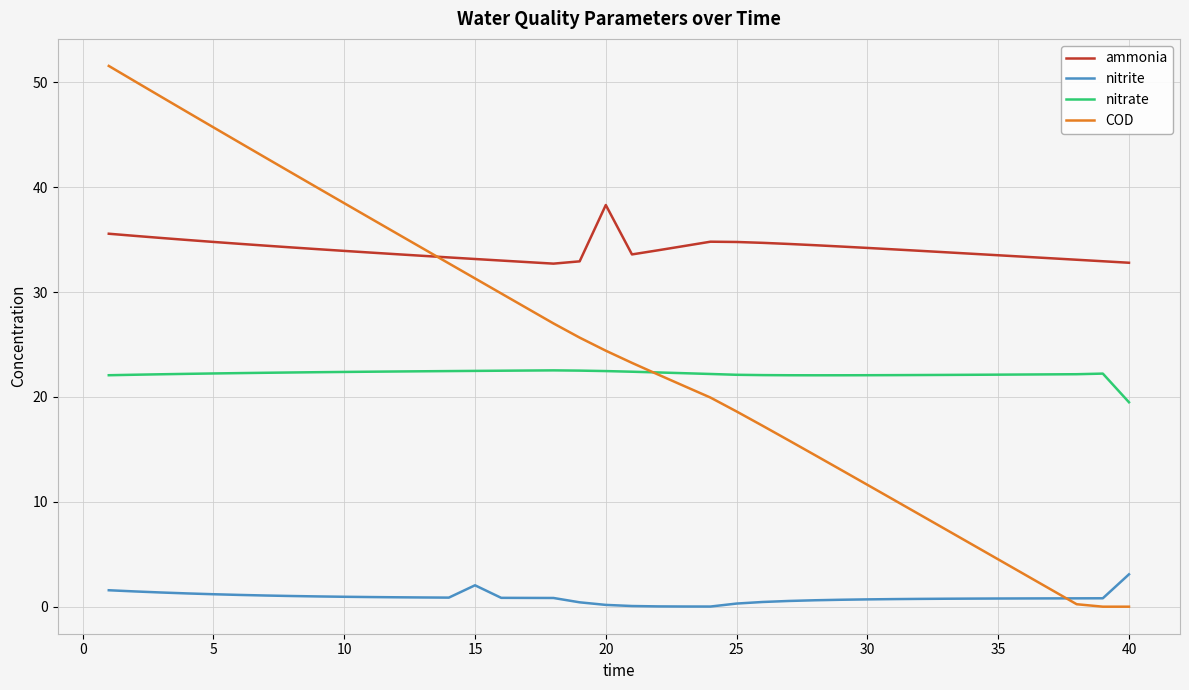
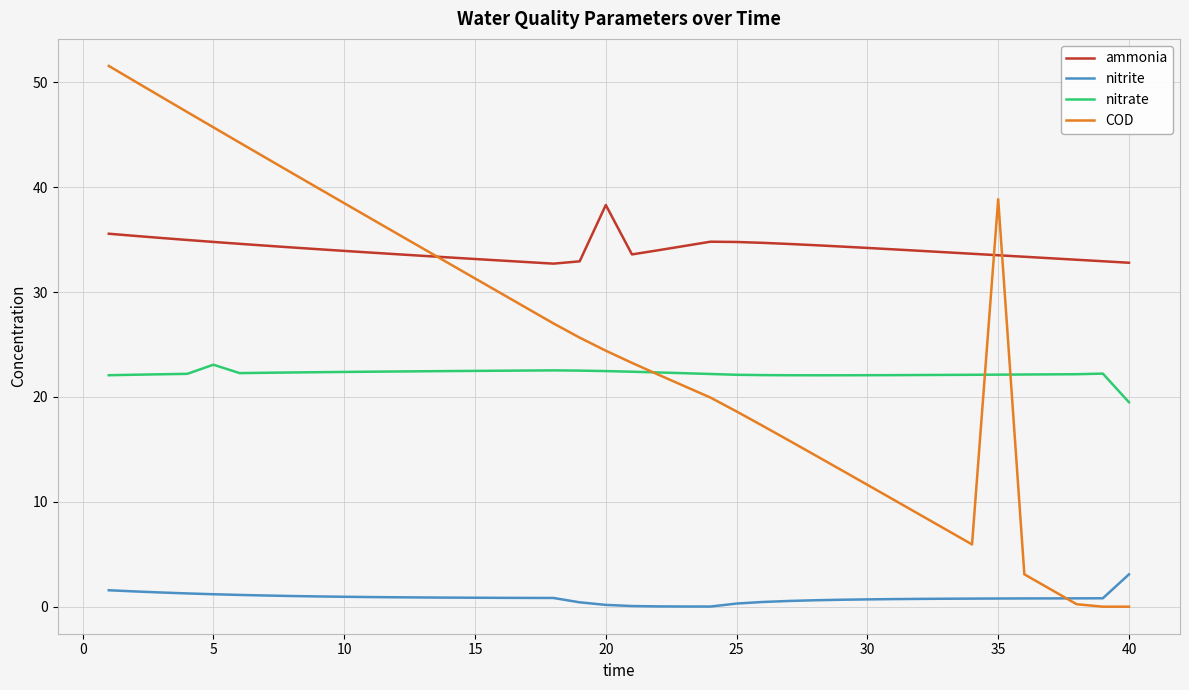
nitrate, 5: 22.2 -> 23.1
nitrite, 15: 2.0 -> 0.9
COD, 35: 4.5 -> 38.9
